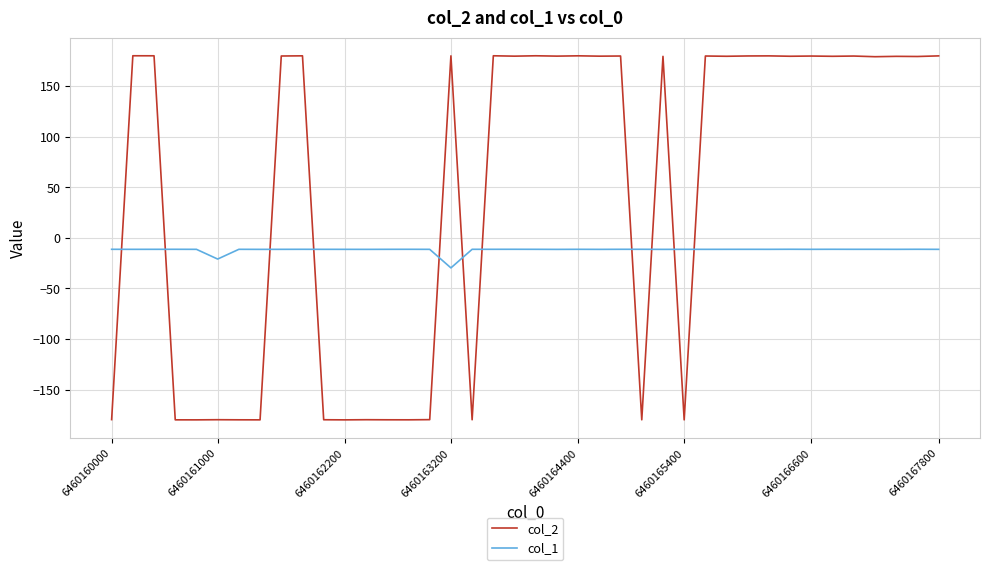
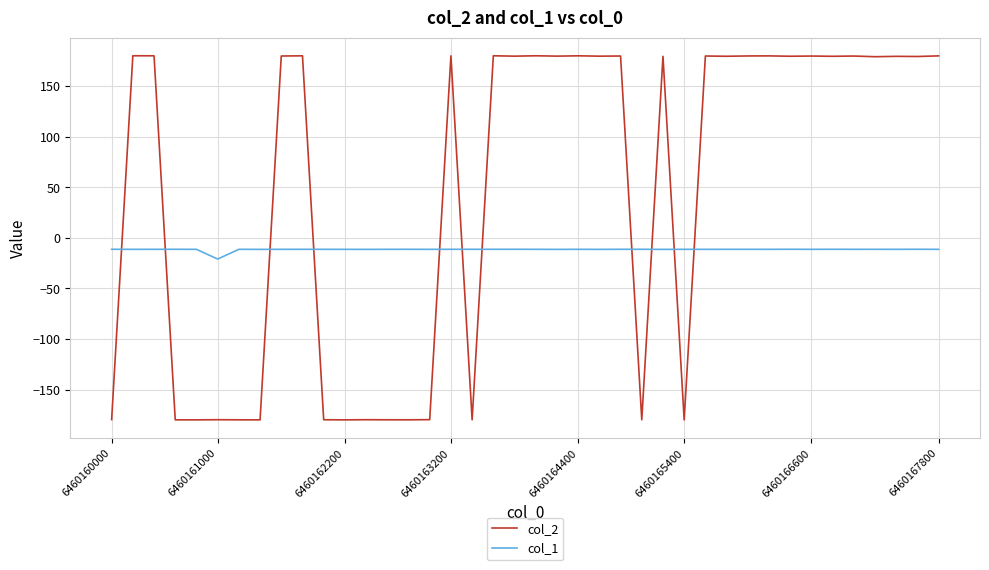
col_1, 6460163200: -30 -> -11
